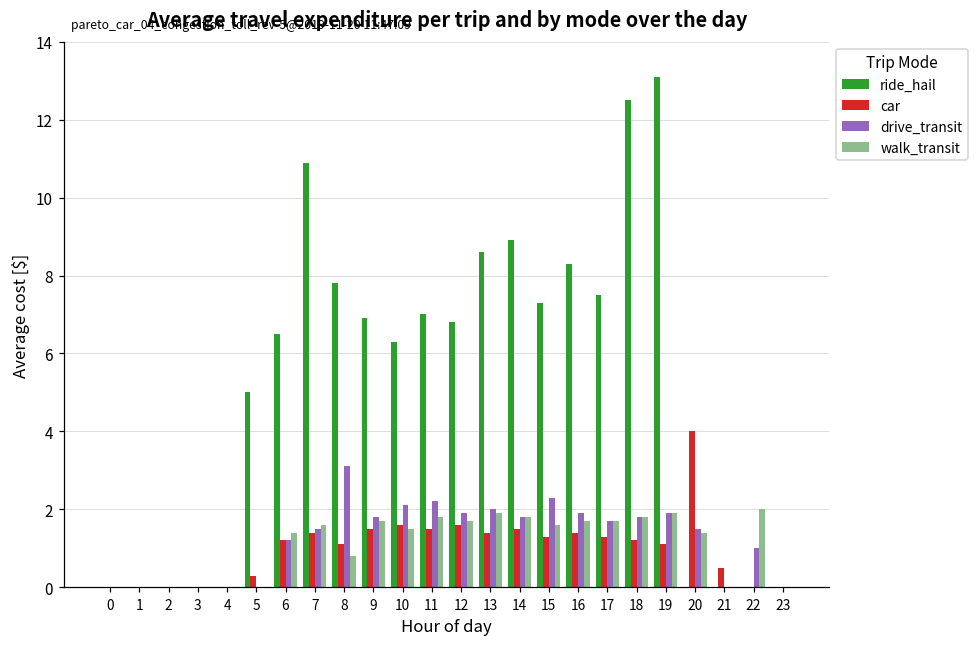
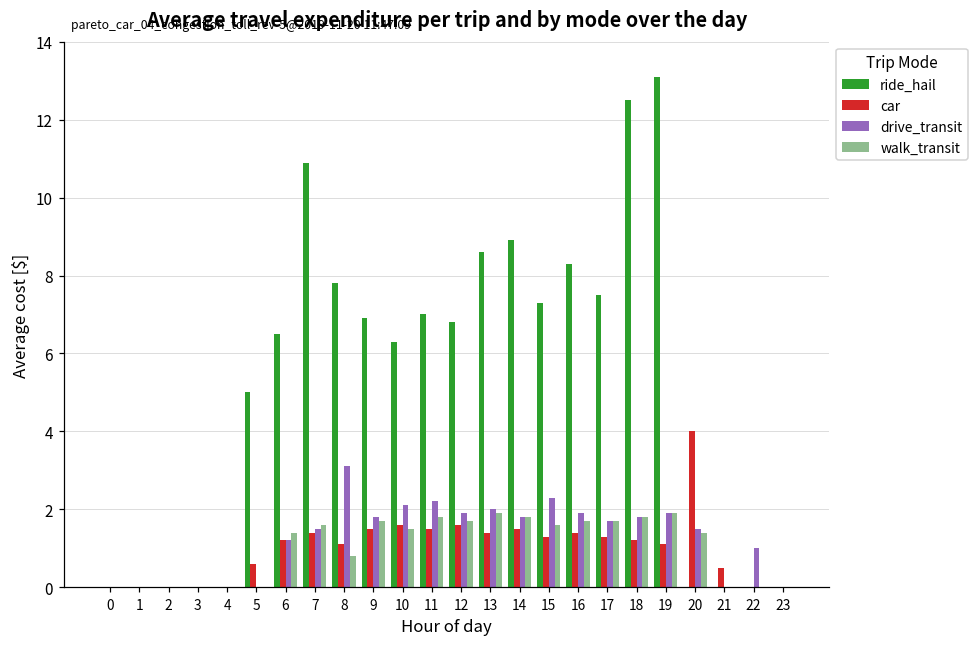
car, 5: 0.3 -> 0.6
walk_transit, 22: 2 -> 0
